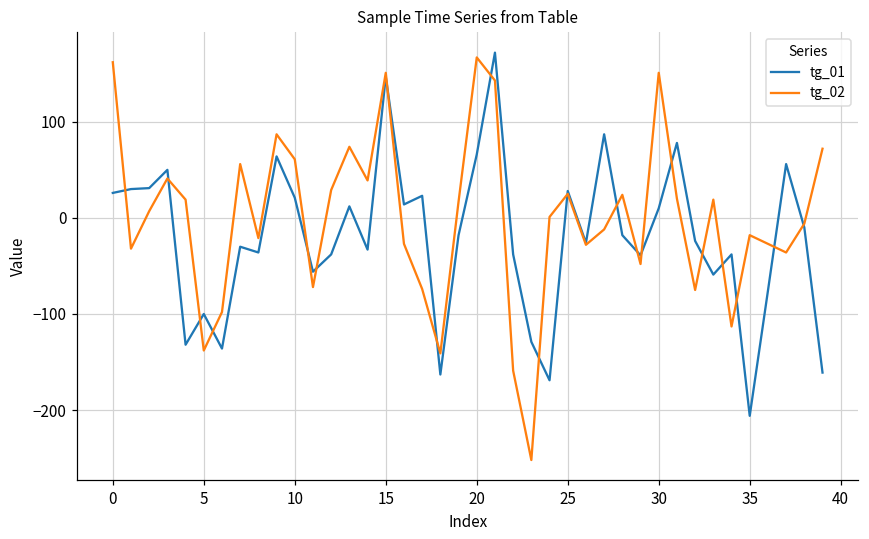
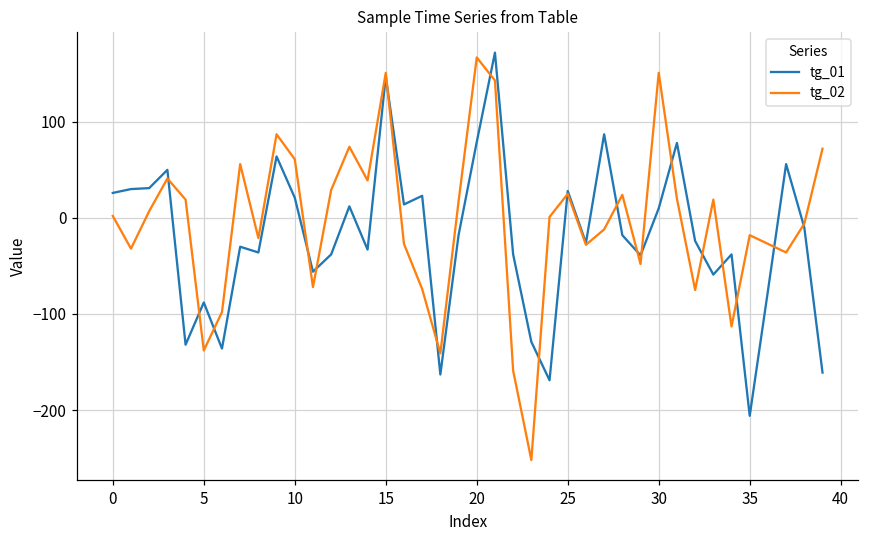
tg_02, 0: 160 -> 0
tg_01, 5: -100 -> -90
tg_01, 20: 70 -> 80
